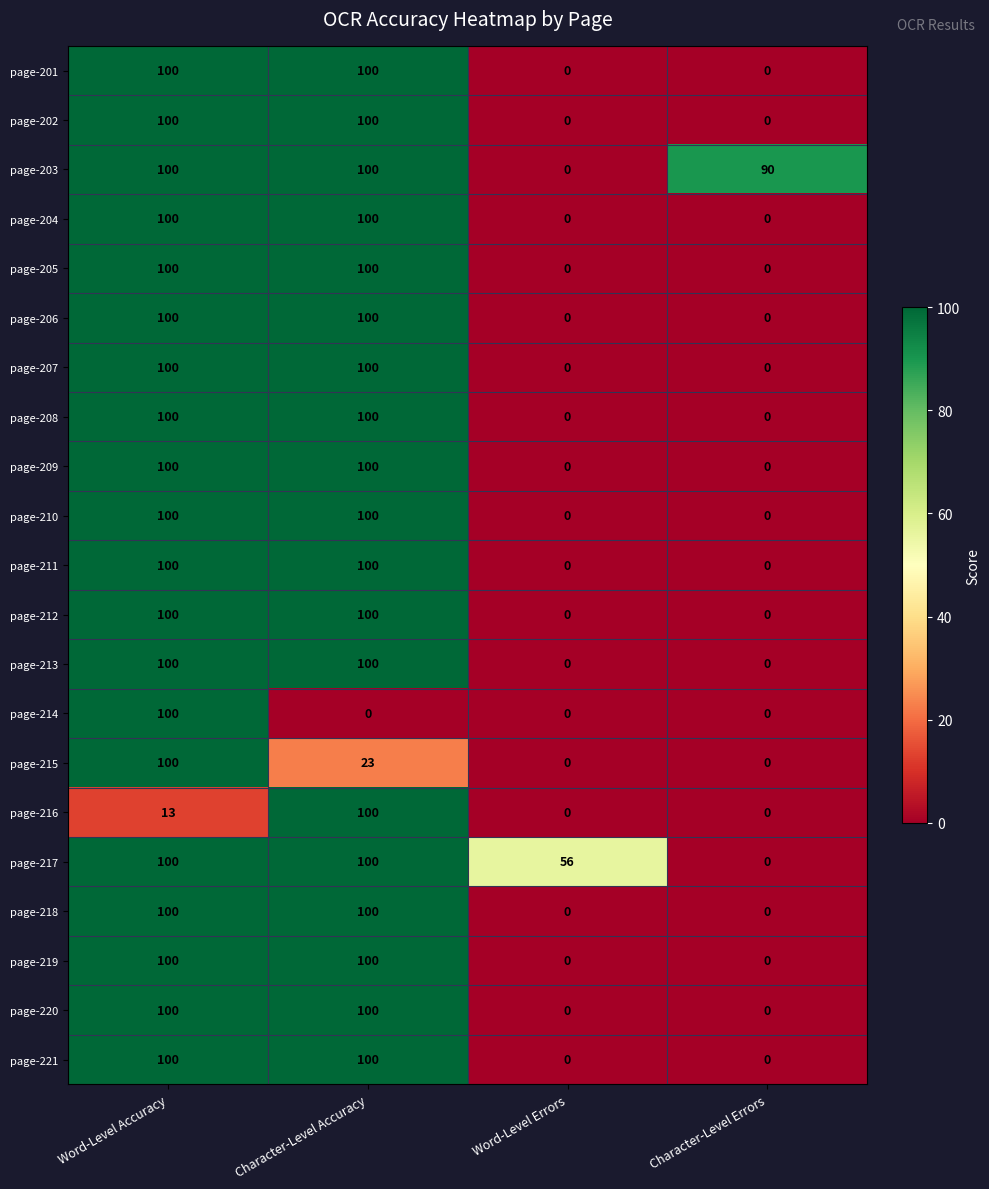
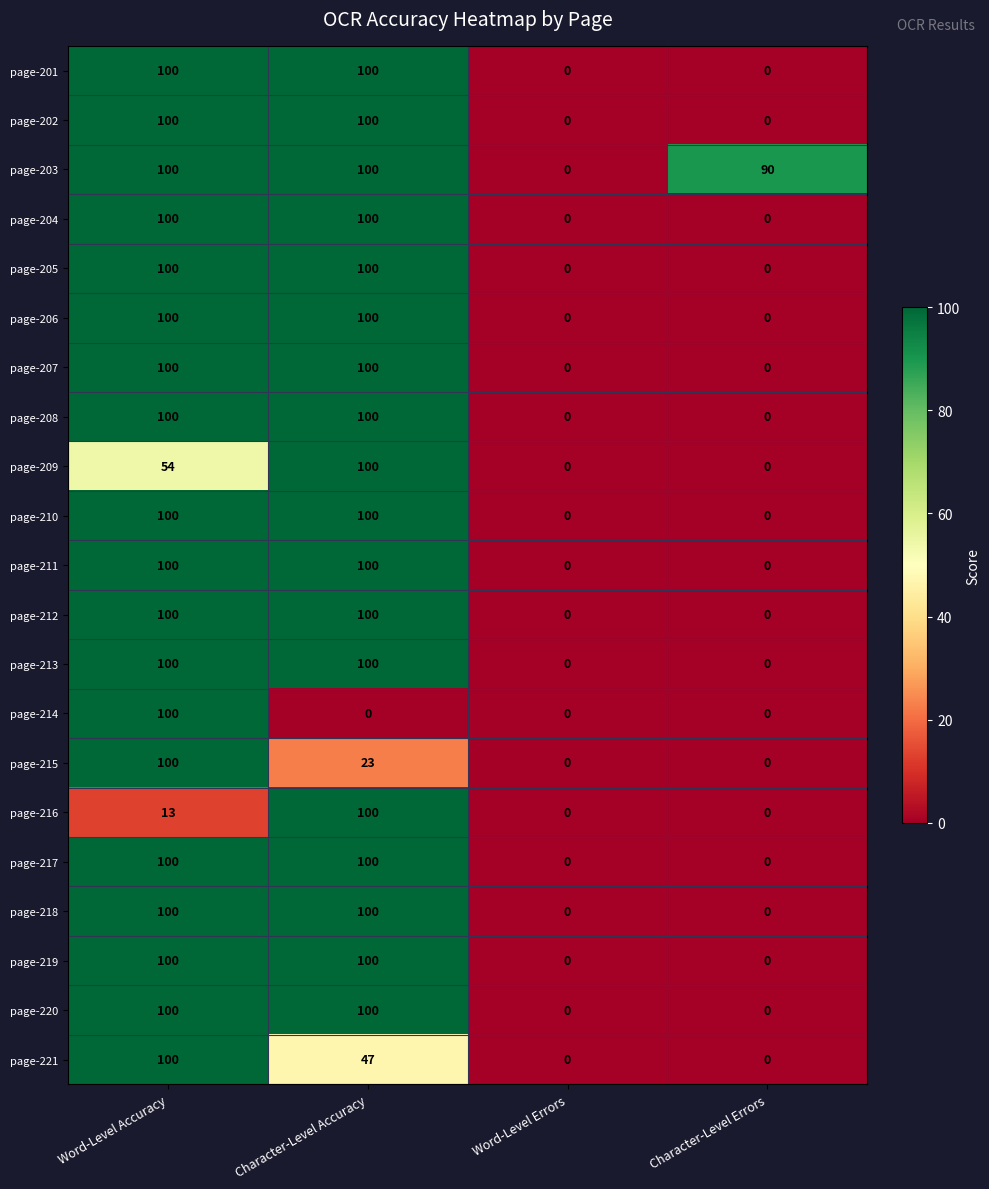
page-209, Word-Level Accuracy: 100 -> 54
page-217, Word-Level Errors: 56 -> 0
page-221, Character-Level Accuracy: 100 -> 47
